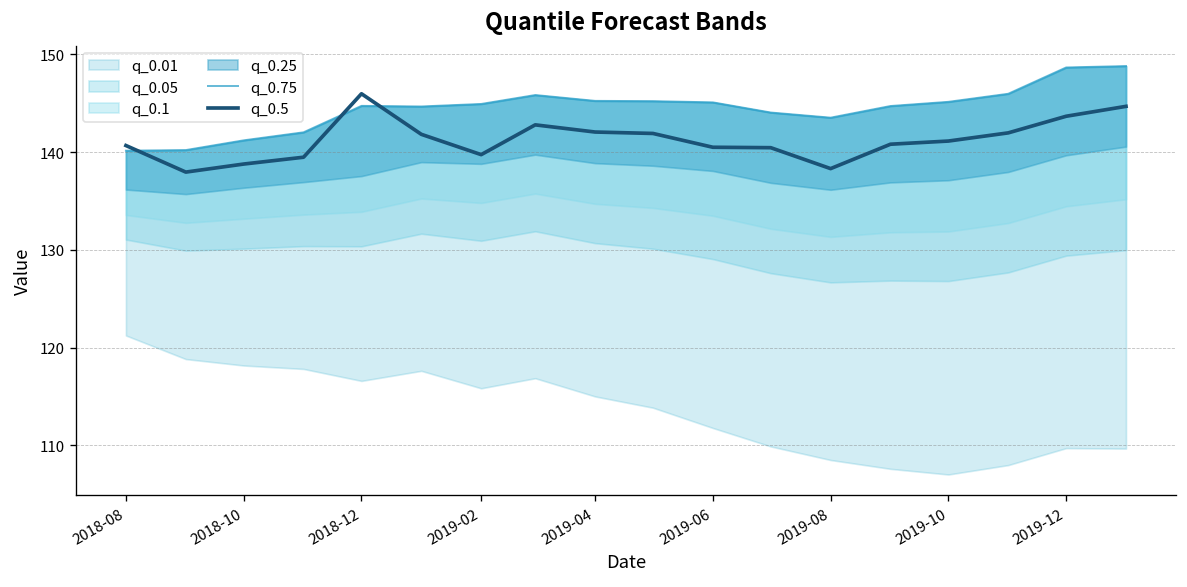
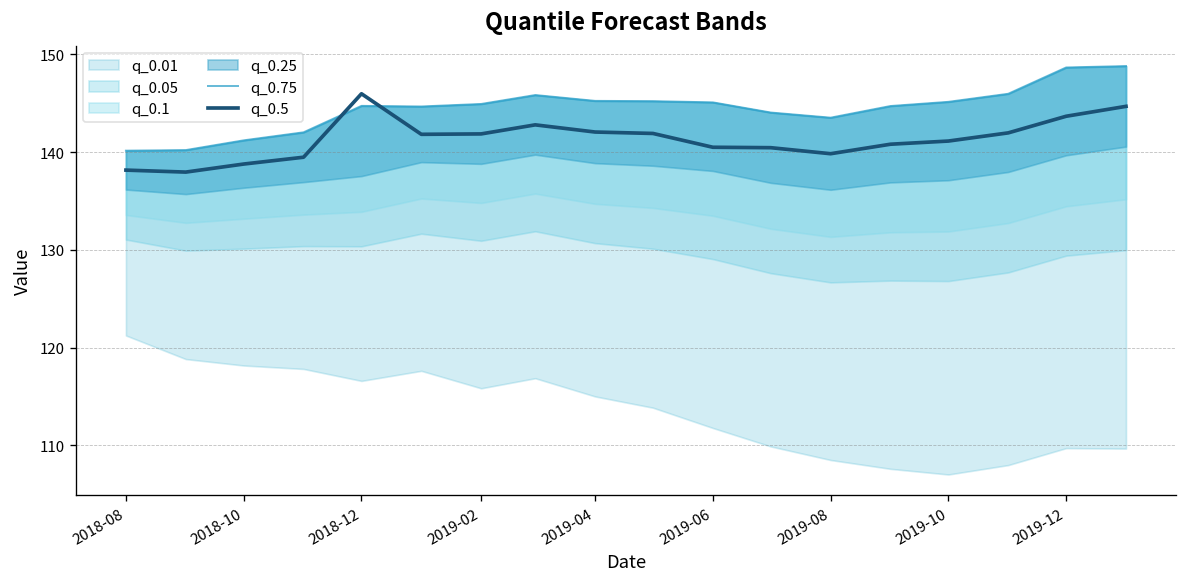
q_0.5, 2018-08: 141 -> 138
q_0.5, 2019-02: 140 -> 142
q_0.5, 2019-08: 138 -> 140
